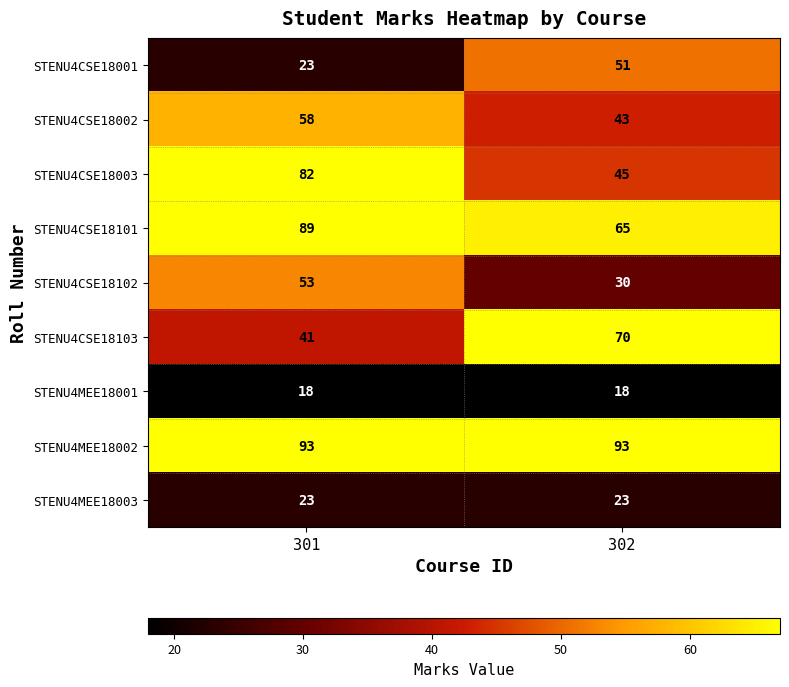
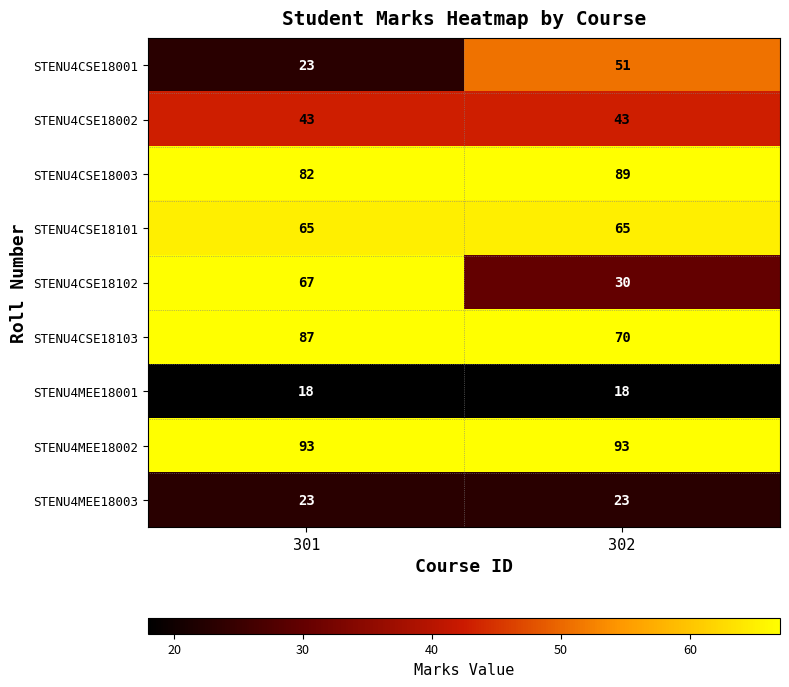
STENU4CSE18002, 301: 58 -> 43
STENU4CSE18003, 302: 45 -> 89
STENU4CSE18101, 301: 89 -> 65
STENU4CSE18102, 301: 53 -> 67
STENU4CSE18103, 301: 41 -> 87
